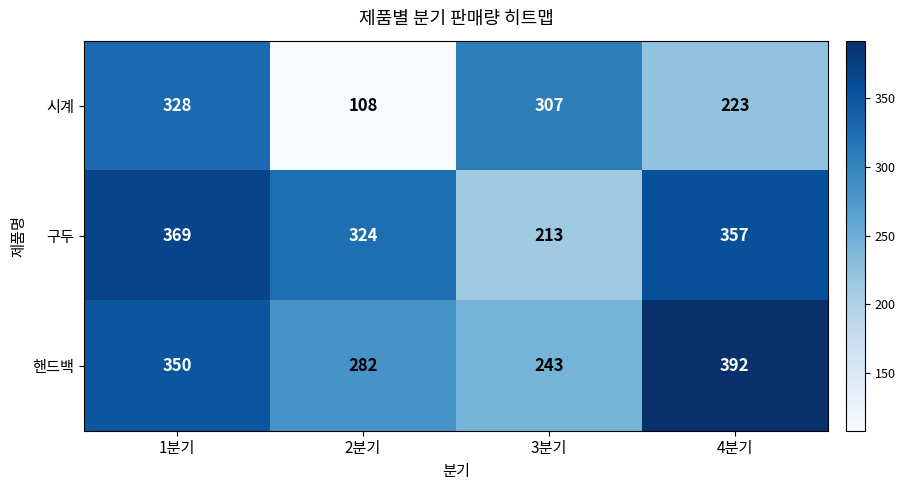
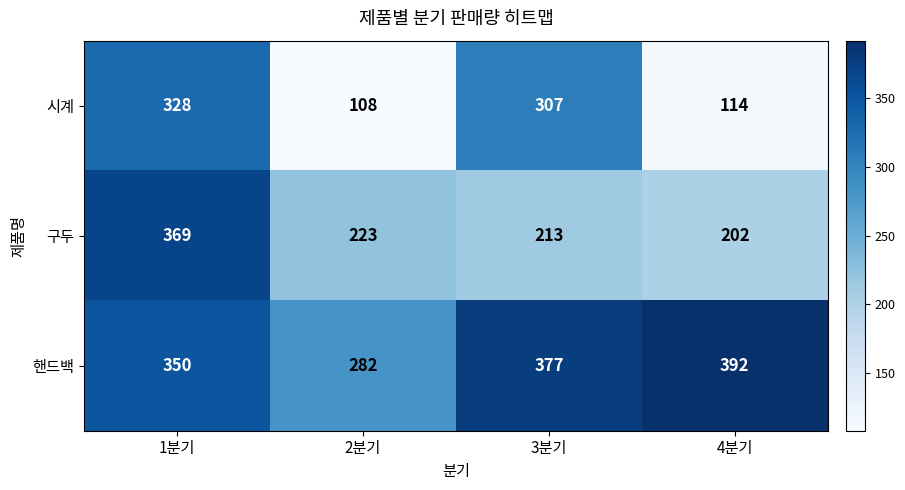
시계, 4분기: 223 -> 114
구두, 2분기: 324 -> 223
구두, 4분기: 357 -> 202
핸드백, 3분기: 243 -> 377
